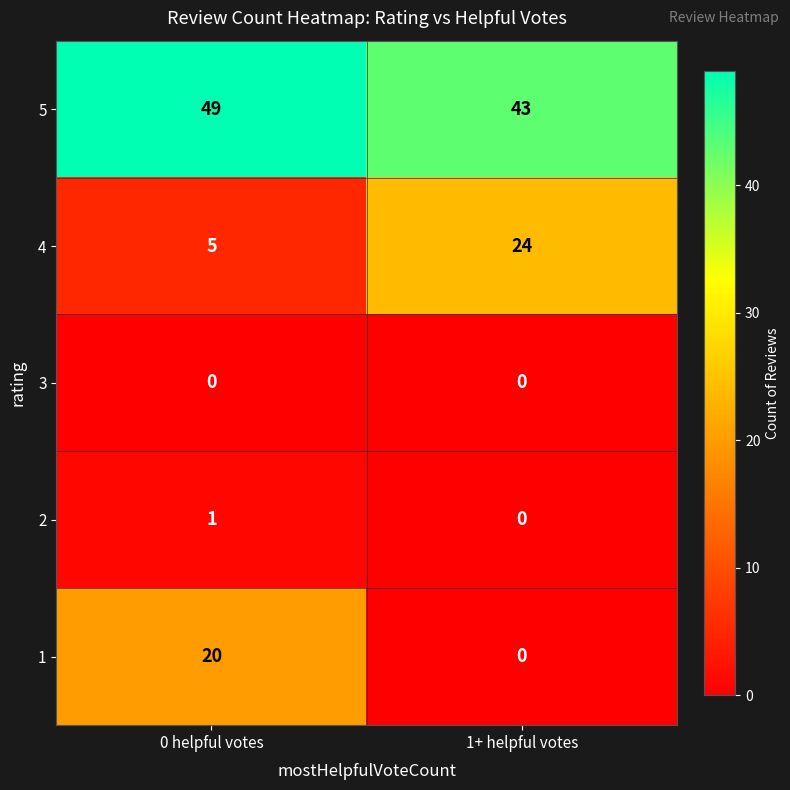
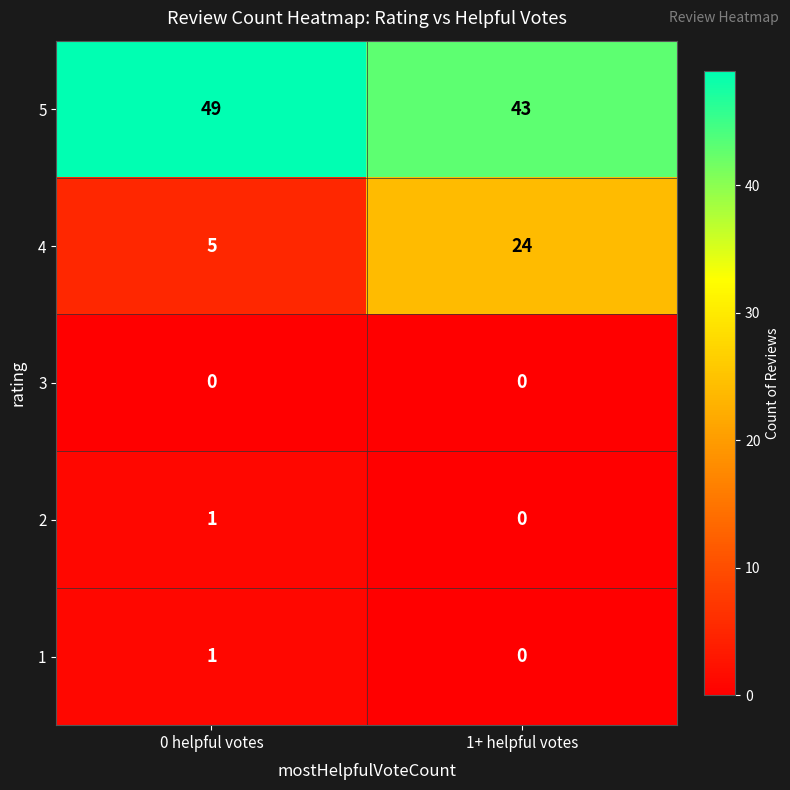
1, 0 helpful votes: 20 -> 1
